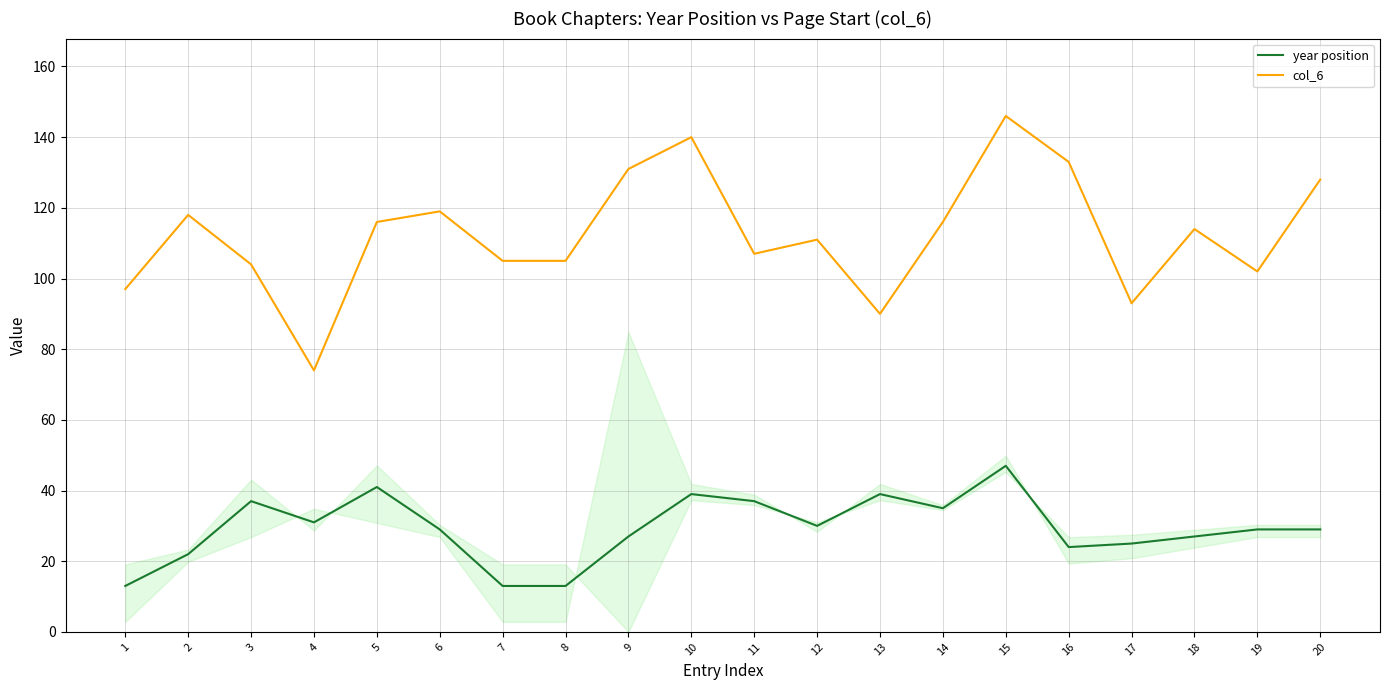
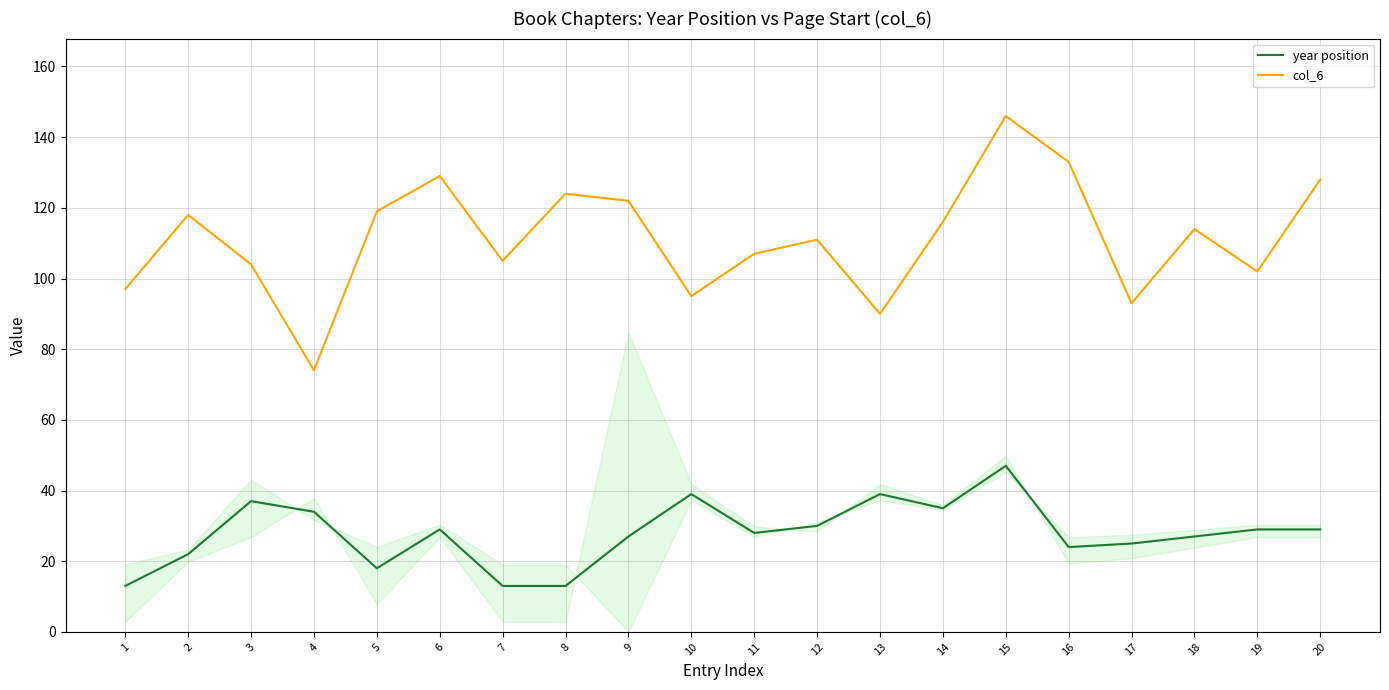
year position, 4: 31 -> 34
year position, 5: 41 -> 18
col_6, 5: 116 -> 119
col_6, 6: 119 -> 129
col_6, 8: 105 -> 124
col_6, 9: 131 -> 122
col_6, 10: 140 -> 95
year position, 11: 37 -> 28
